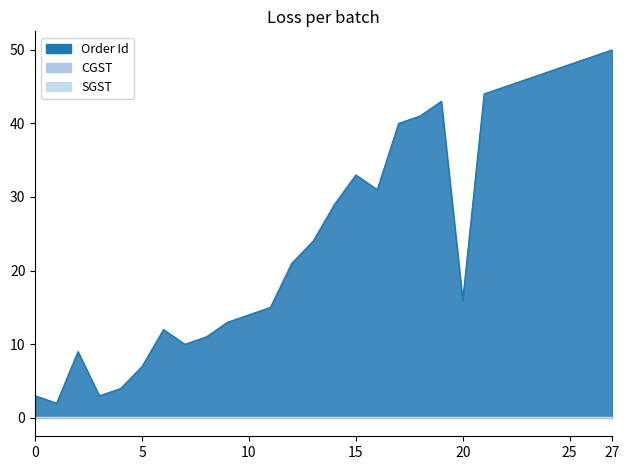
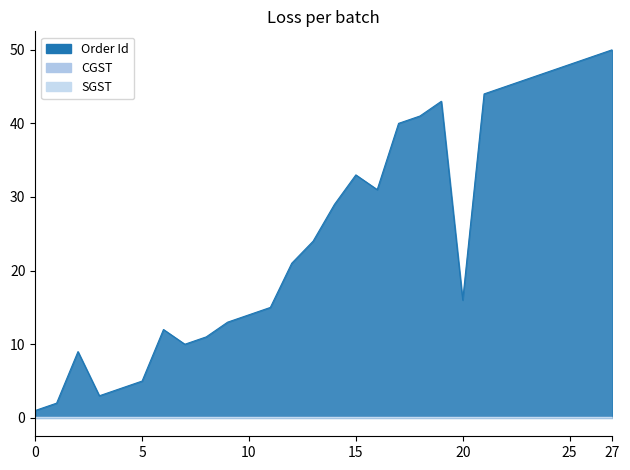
Order Id, 0: 3 -> 1
Order Id, 5: 7 -> 5
